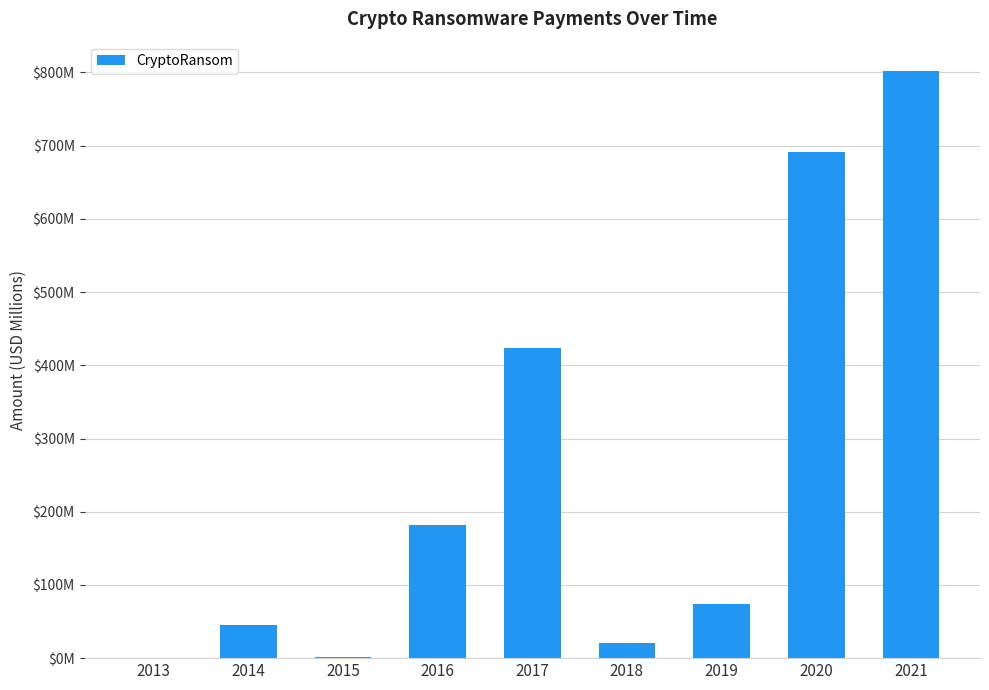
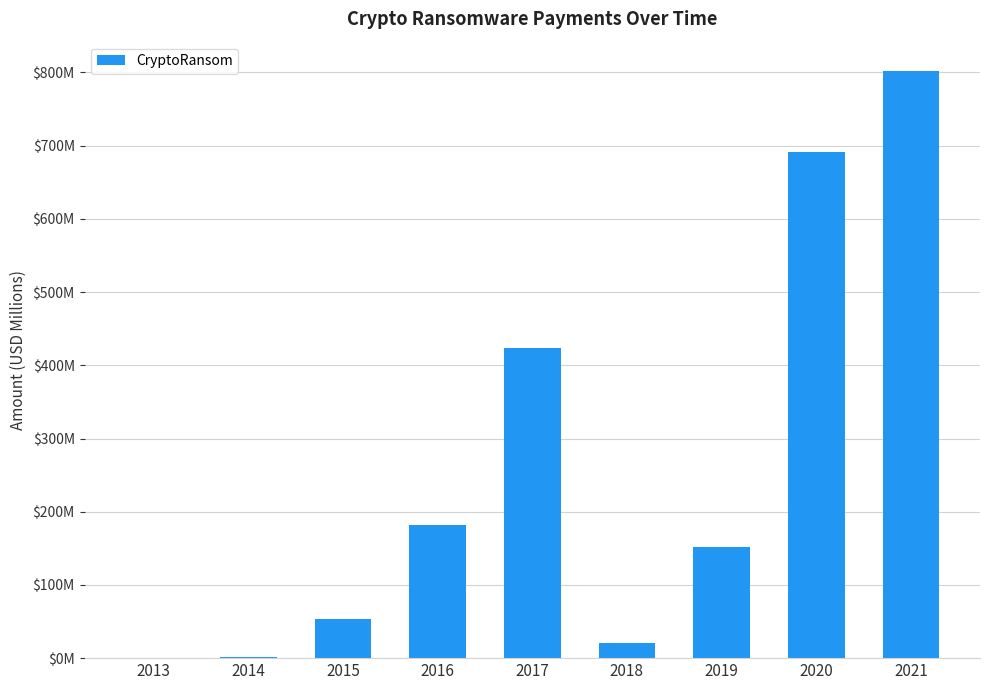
2014: $50000000 -> $0
2015: $0 -> $50000000
2019: $70000000 -> $150000000
